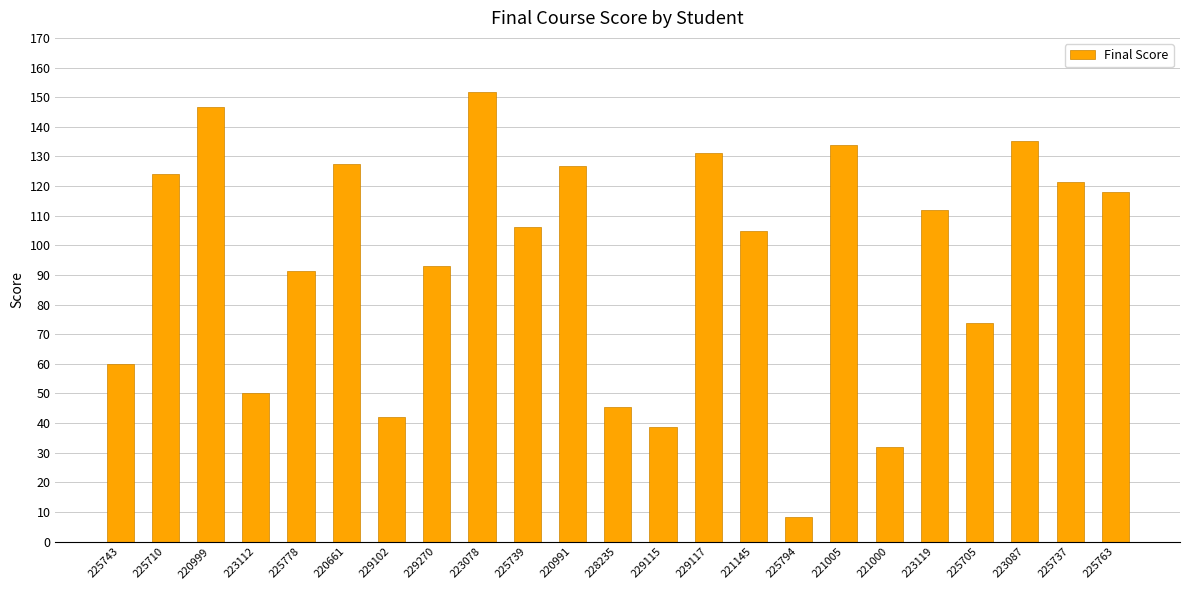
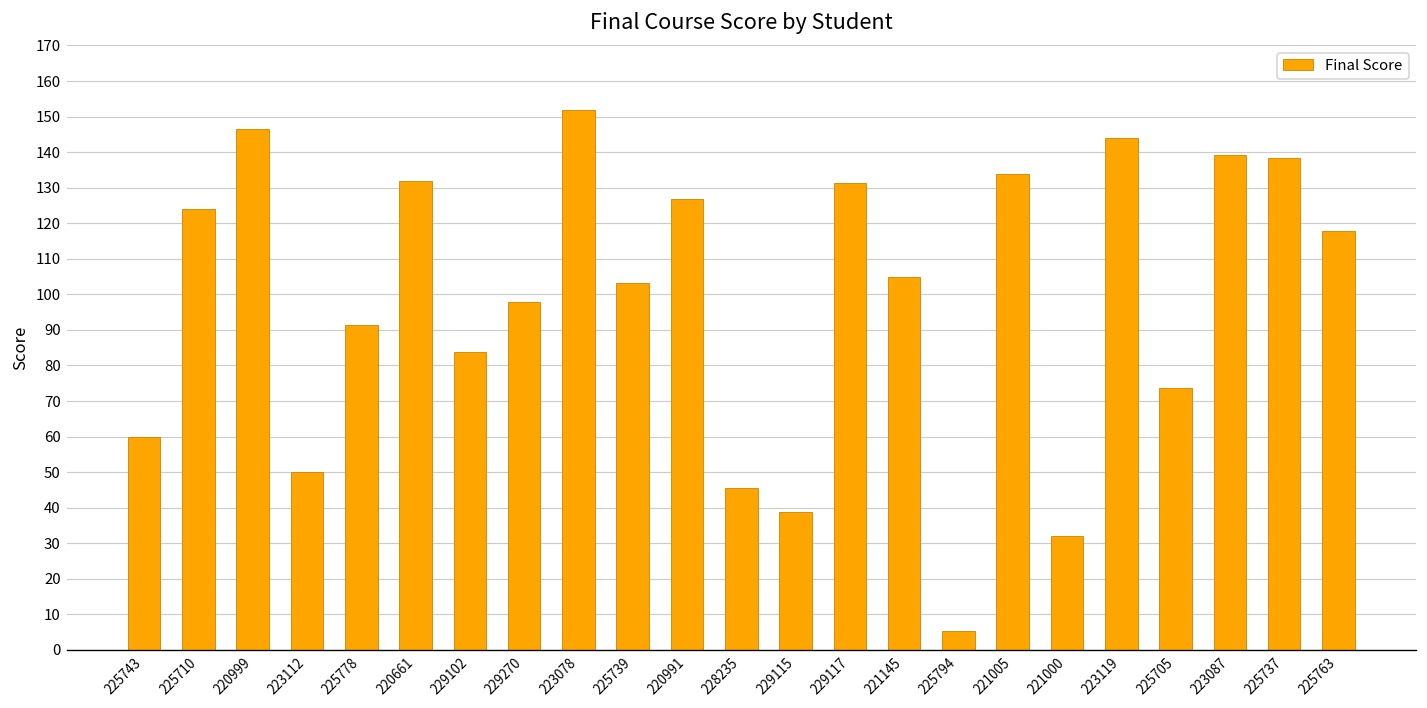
220661: 127 -> 132
229102: 42 -> 84
229270: 93 -> 98
225739: 106 -> 103
225794: 8 -> 5
223119: 112 -> 144
223087: 135 -> 139
225737: 121 -> 138
